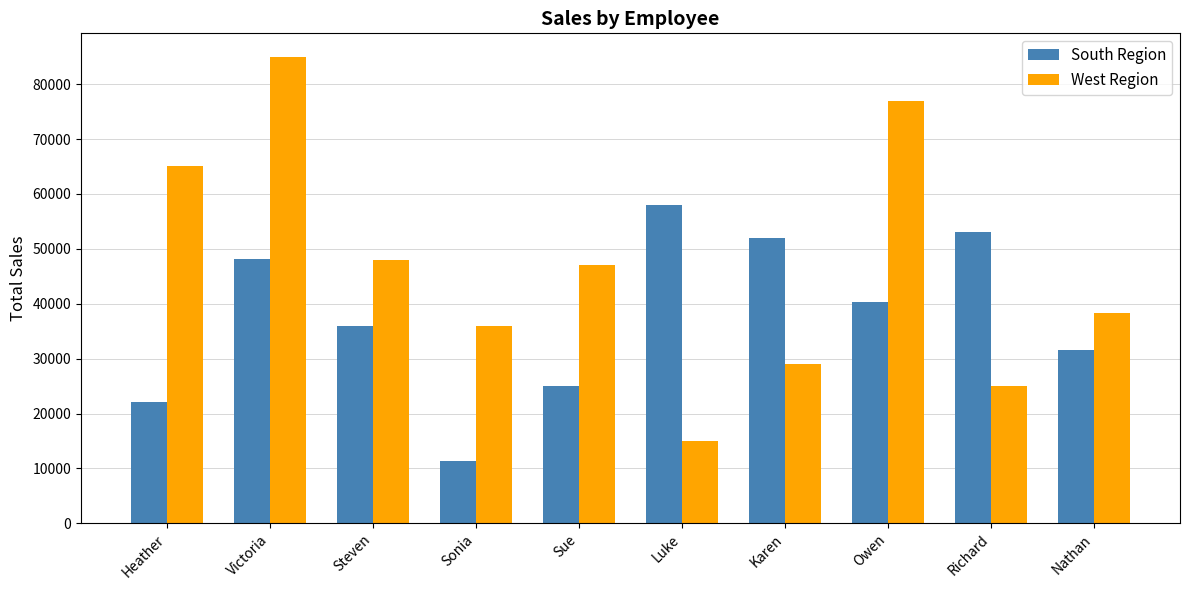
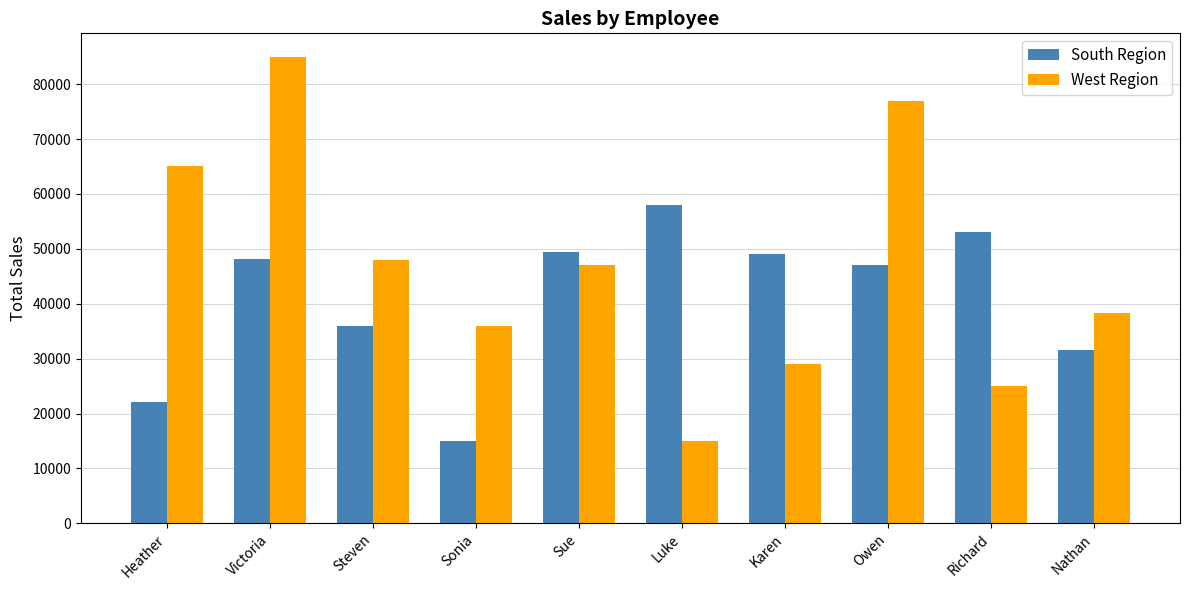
South Region, Sonia: 11000 -> 15000
South Region, Sue: 25000 -> 49000
South Region, Karen: 52000 -> 49000
South Region, Owen: 40000 -> 47000
